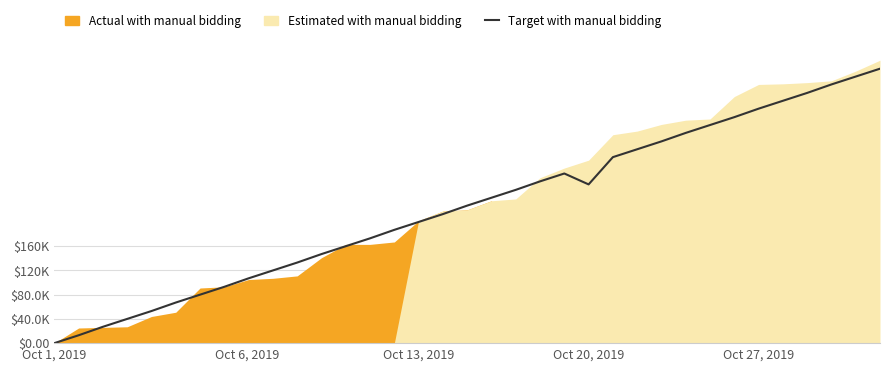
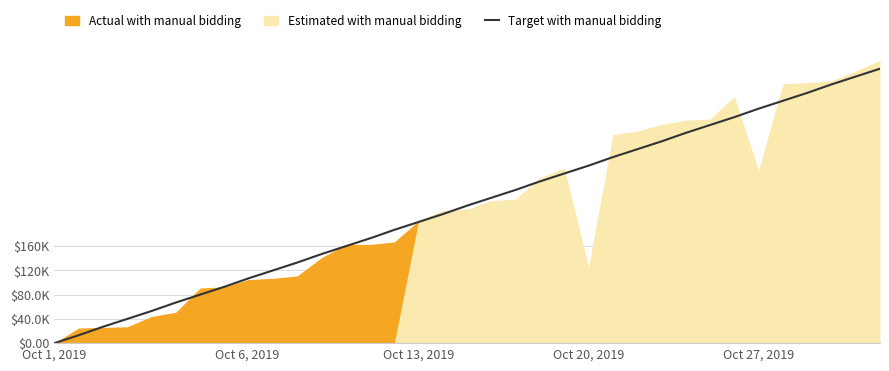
Target with manual bidding, Oct 20, 2019: $260000 -> $290000
Estimated with manual bidding, Oct 20, 2019: $300000 -> $130000
Estimated with manual bidding, Oct 27, 2019: $430000 -> $290000
